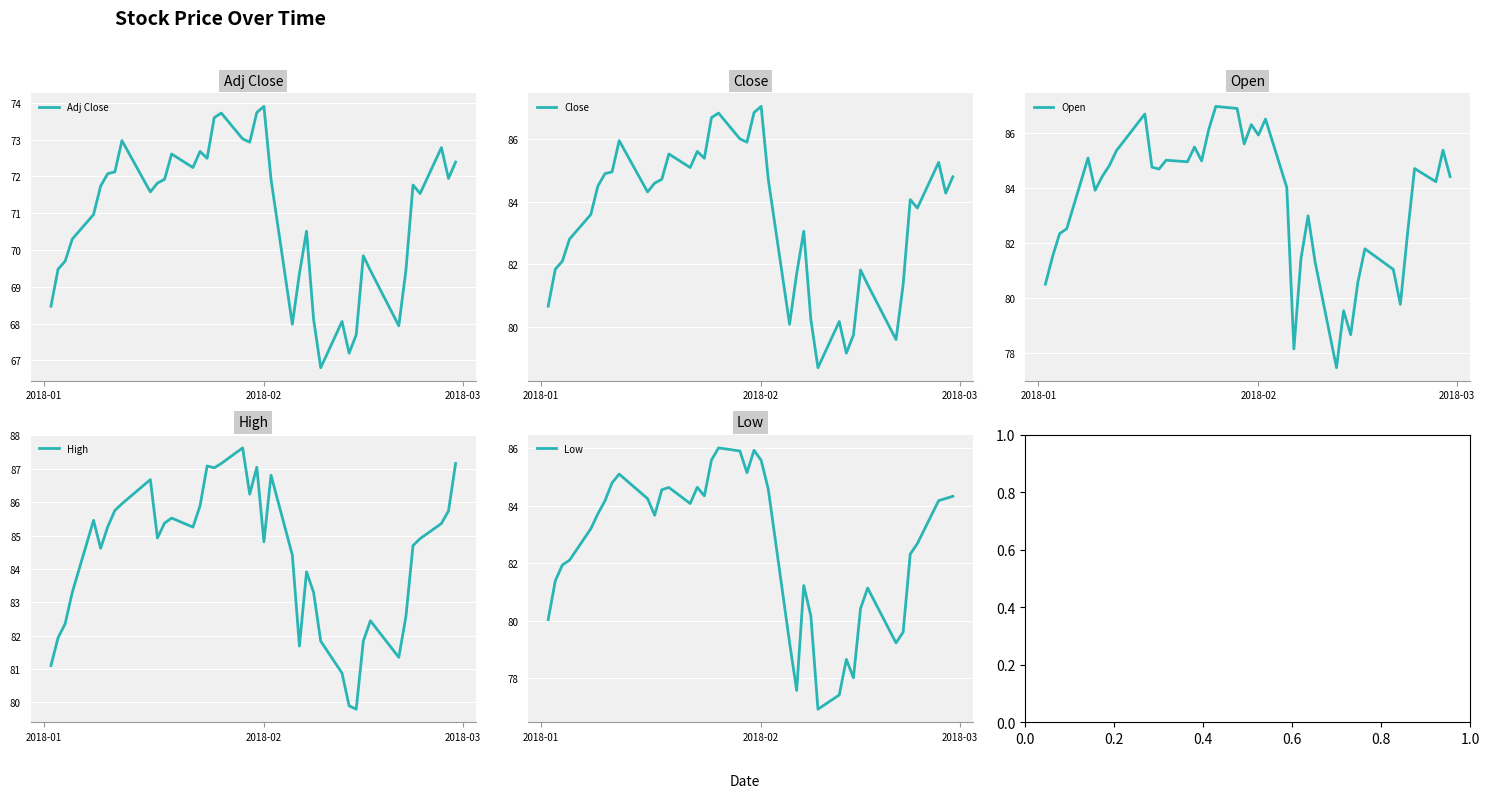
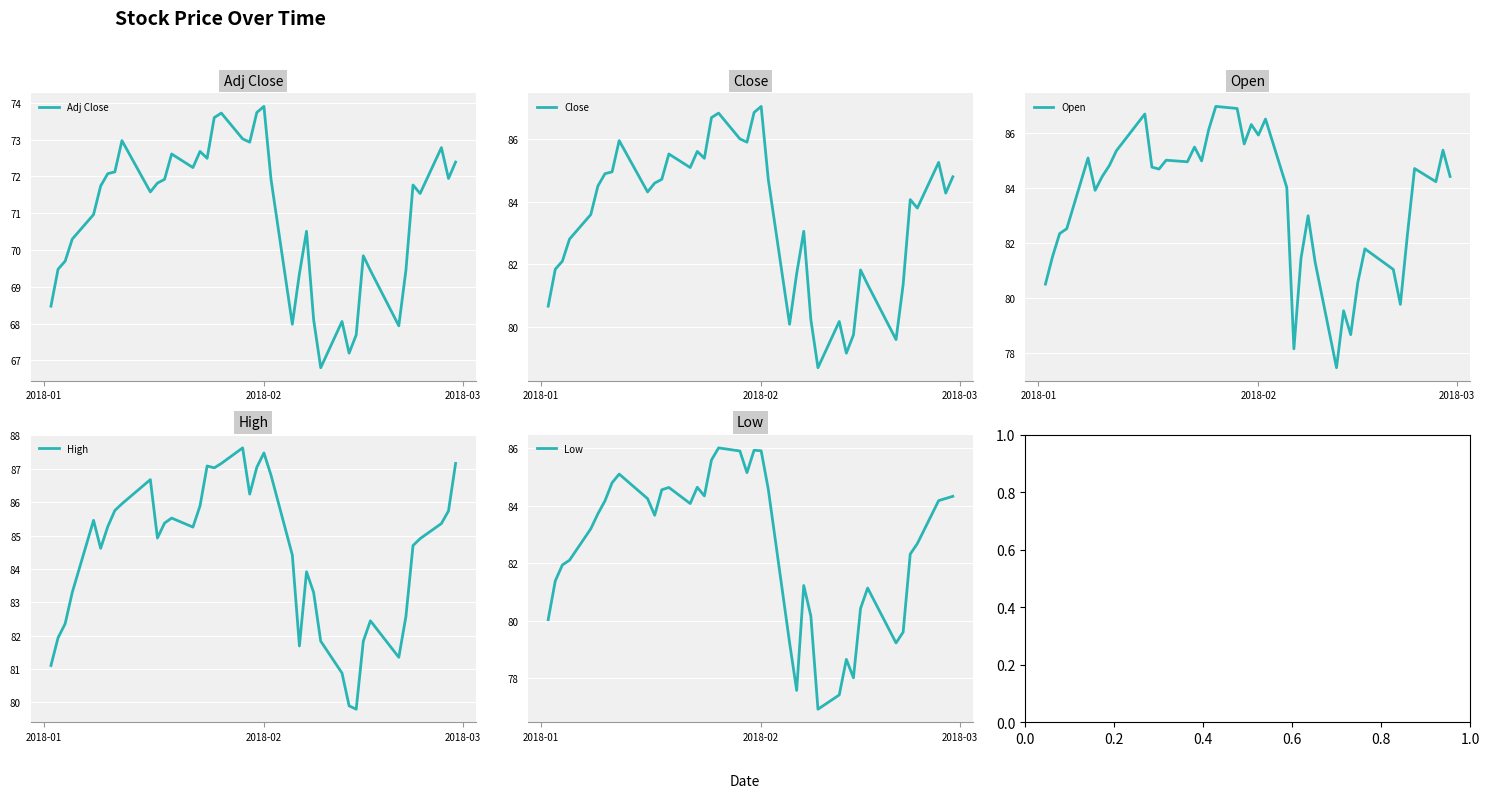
High, 2018-02: 84.8 -> 87.5
Low, 2018-02: 85.6 -> 85.9
